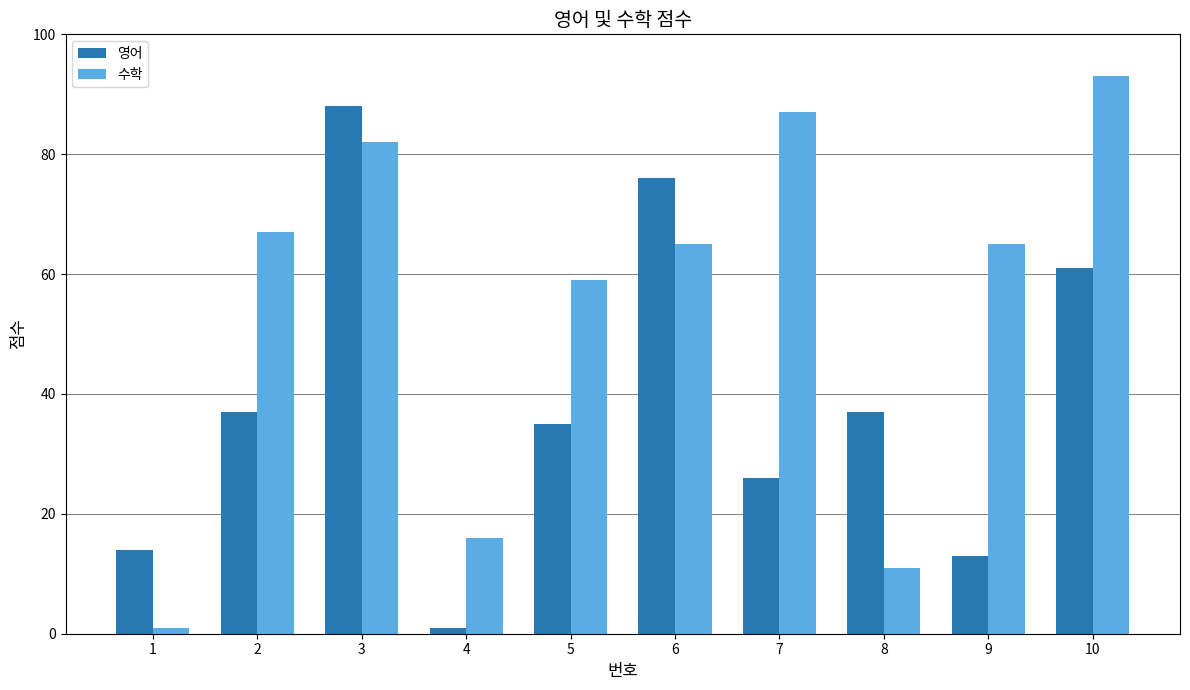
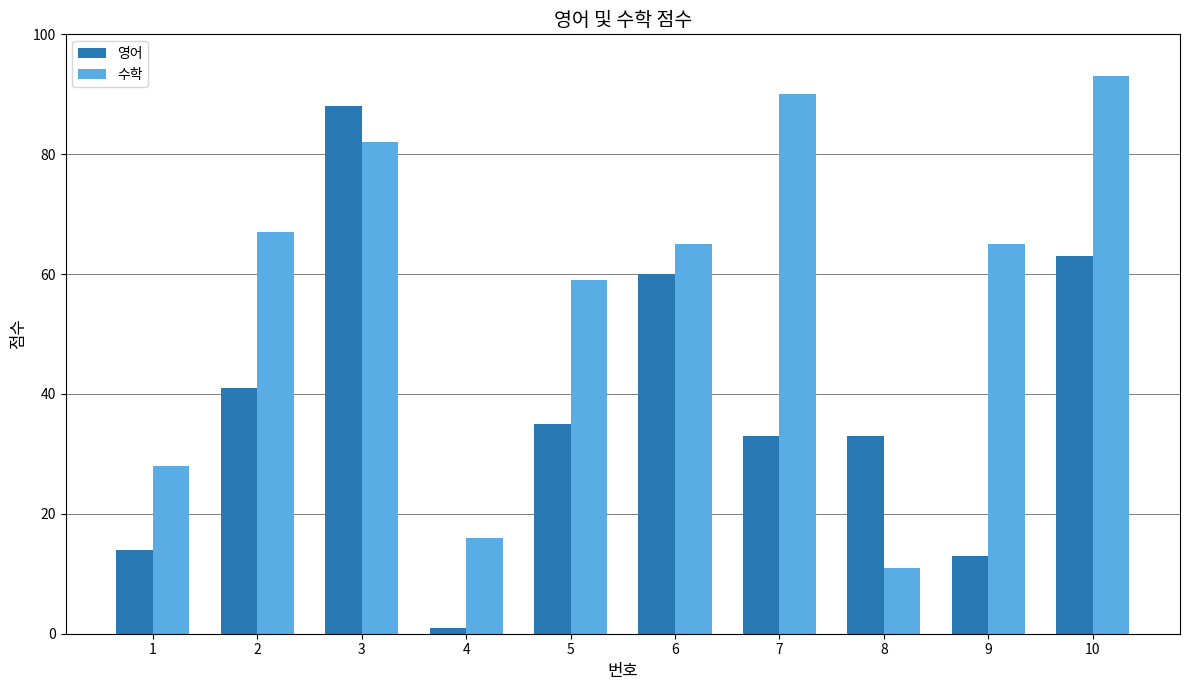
수학, 1: 1 -> 28
영어, 2: 37 -> 41
영어, 6: 76 -> 60
영어, 7: 26 -> 33
수학, 7: 87 -> 90
영어, 8: 37 -> 33
영어, 10: 61 -> 63
